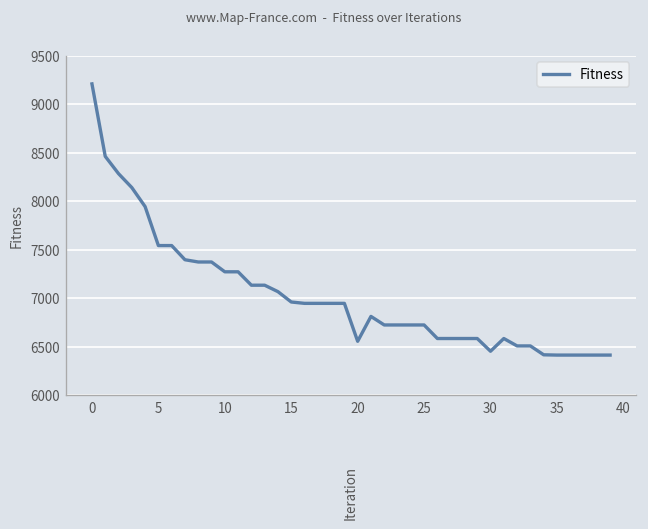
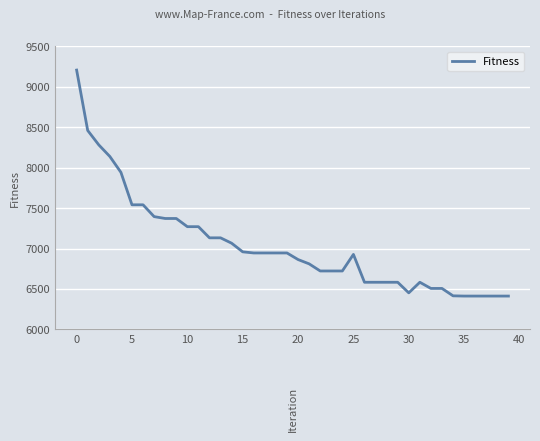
20: 6600 -> 6900
25: 6700 -> 6900
